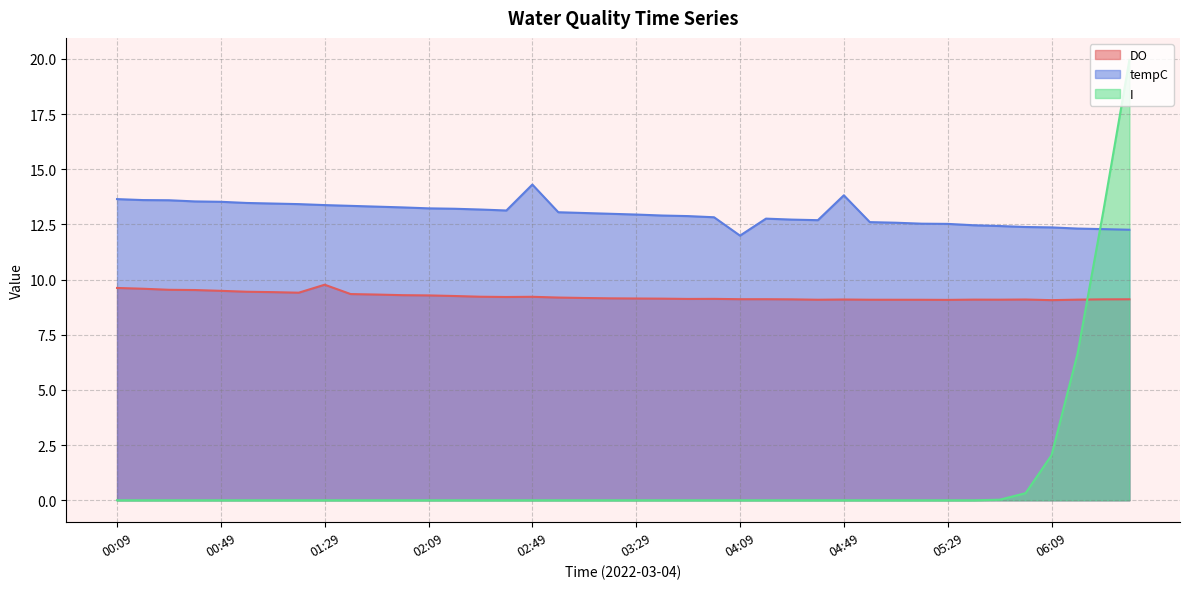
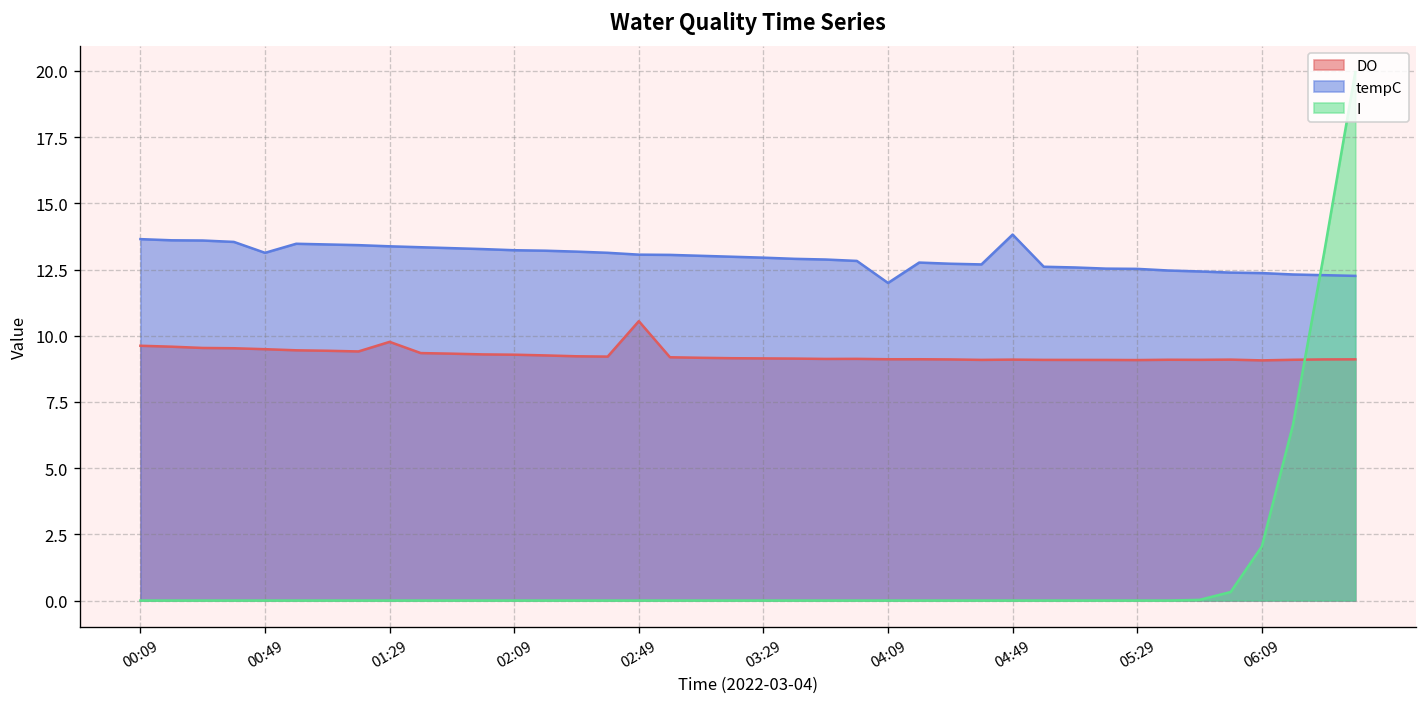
tempC, 00:49: 13.5 -> 13.1
DO, 02:49: 9.2 -> 10.5
tempC, 02:49: 14.3 -> 13.1
